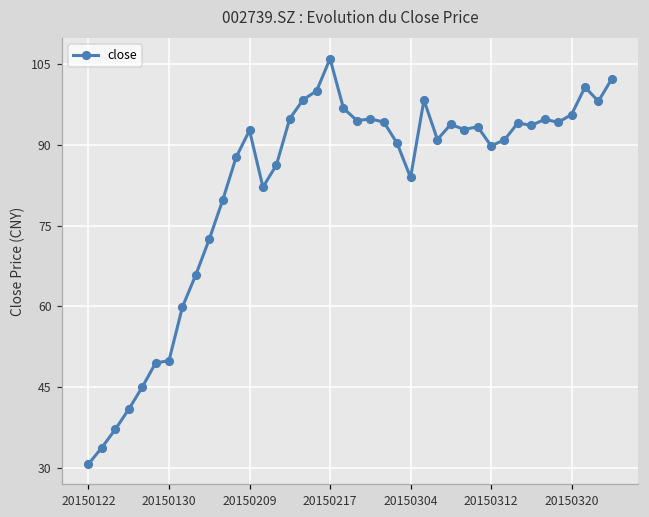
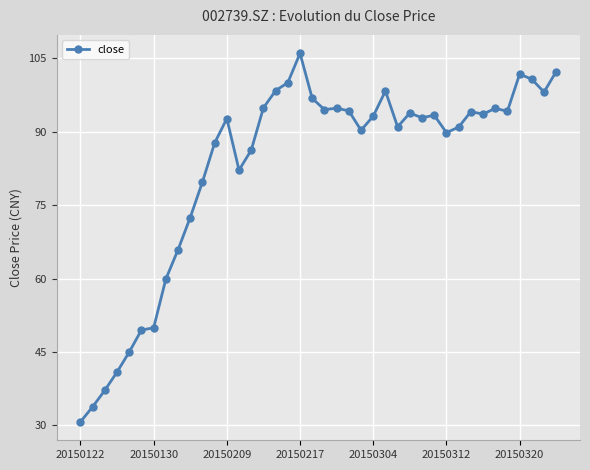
20150304: 84 -> 93
20150320: 96 -> 102
